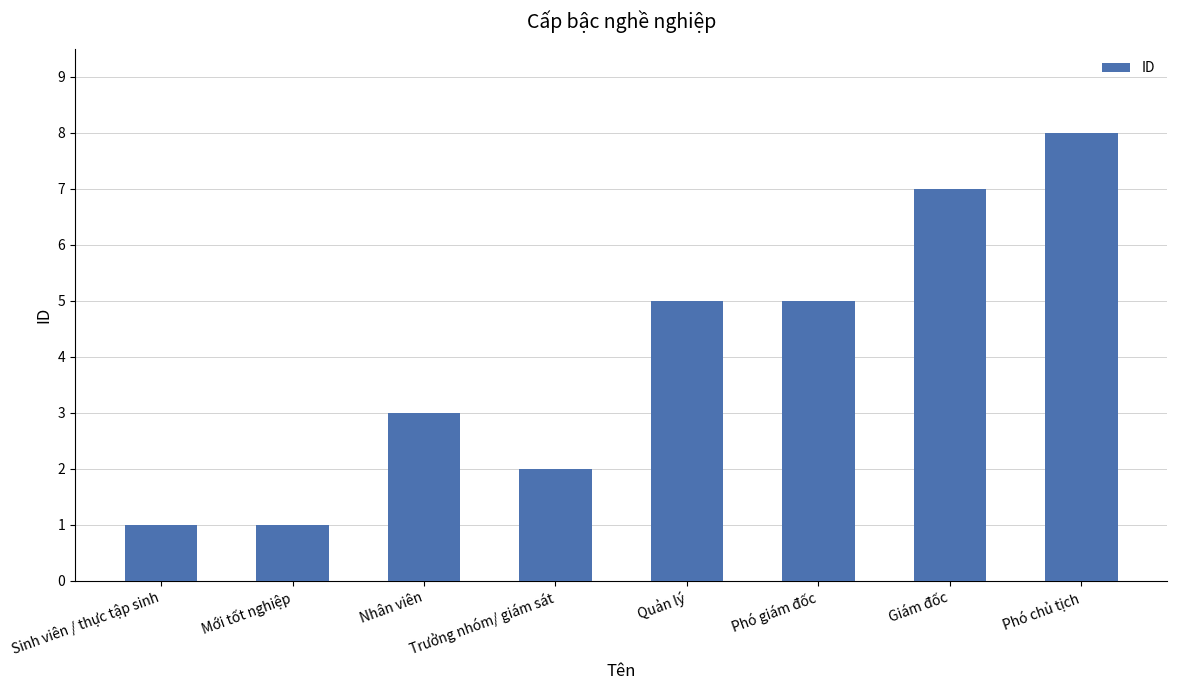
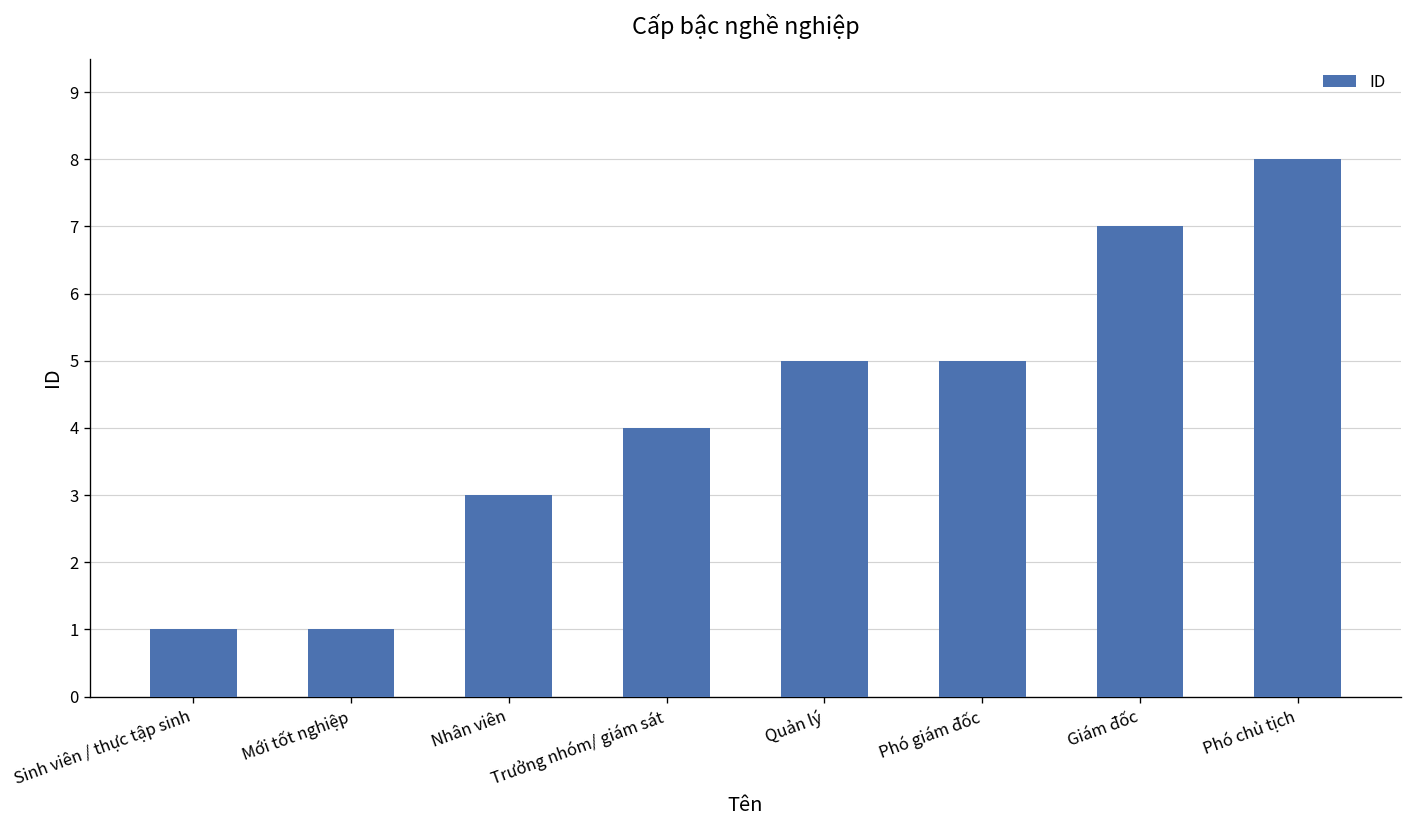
Trưởng nhóm/ giám sát: 2 -> 4
